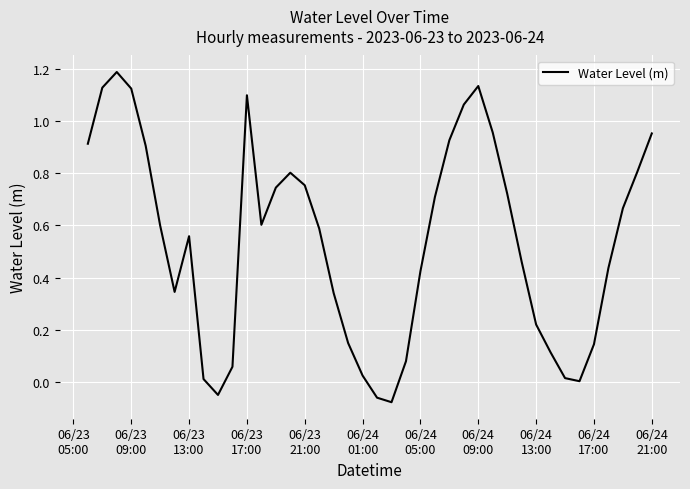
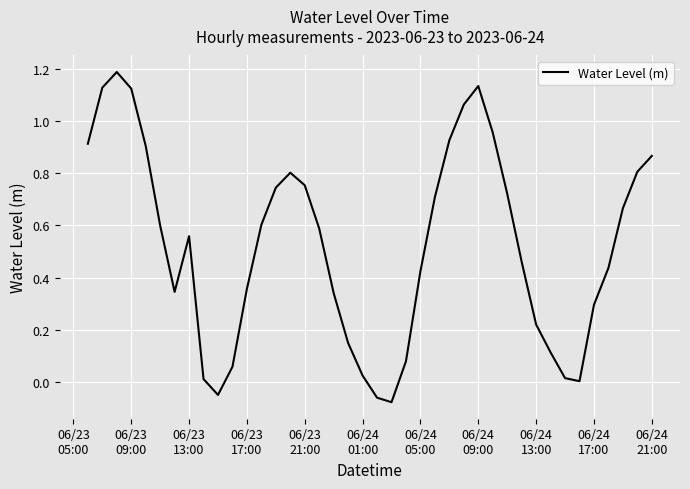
06/23 17:00: 1.10 -> 0.36
06/24 17:00: 0.15 -> 0.30
06/24 21:00: 0.95 -> 0.87
